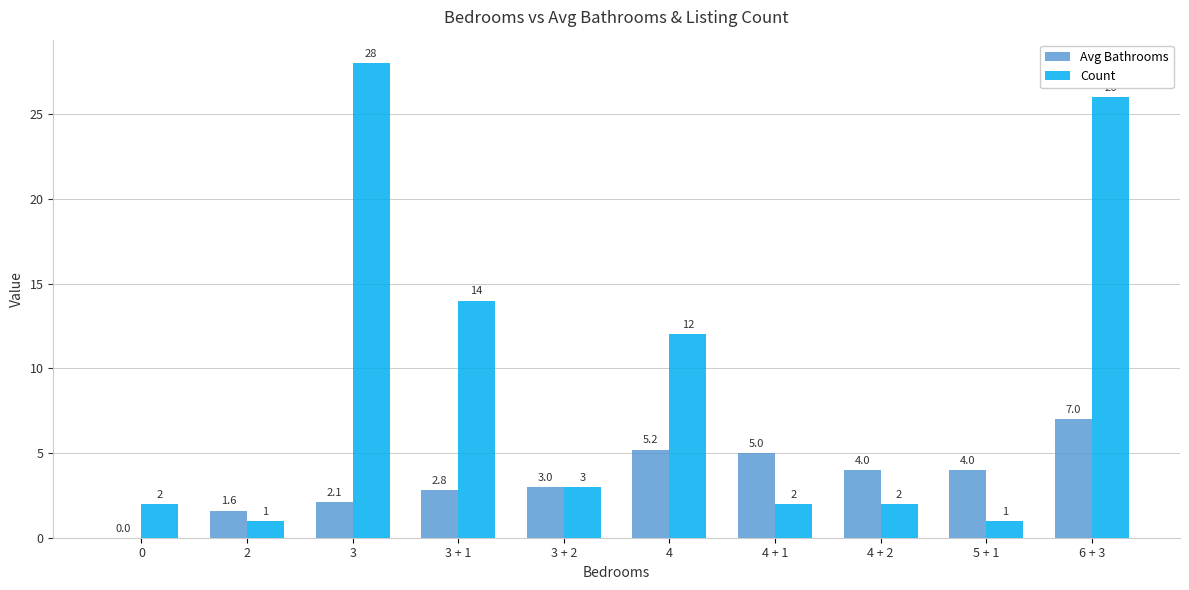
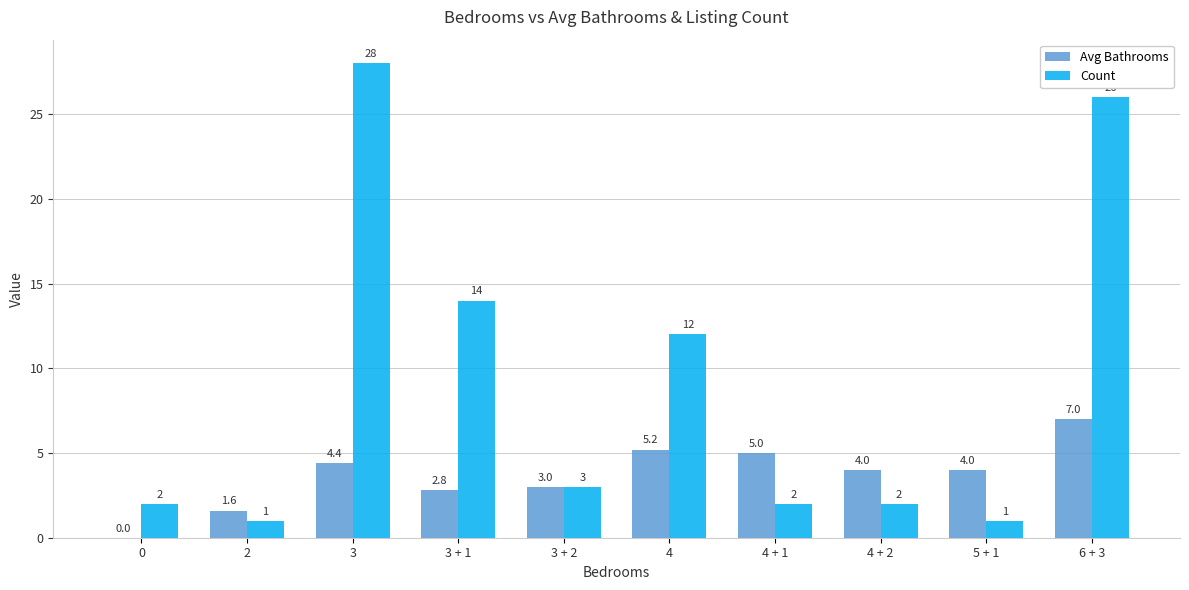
Avg Bathrooms, 3: 2.1 -> 4.4
